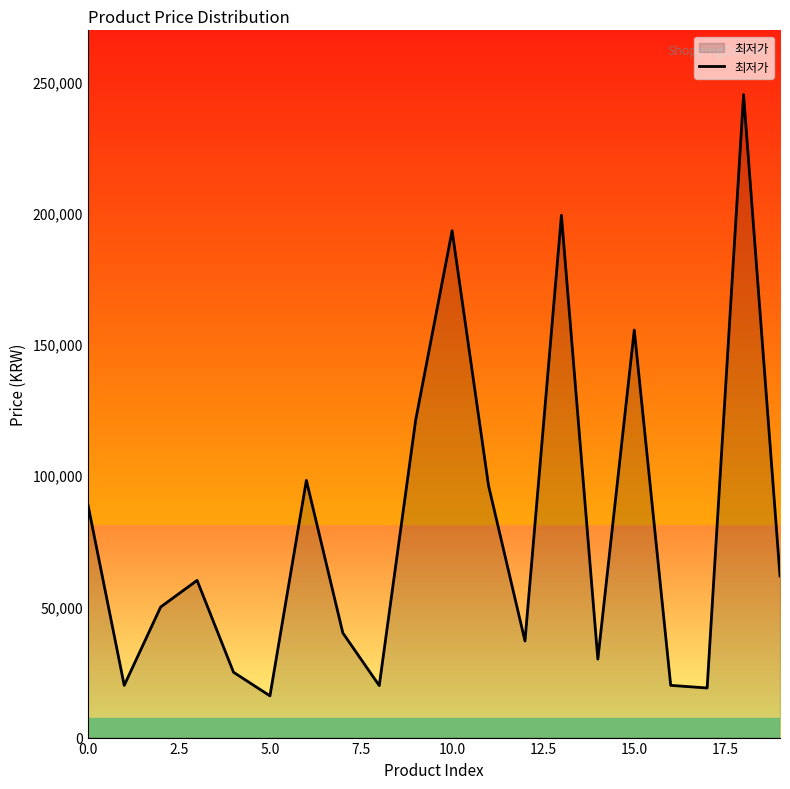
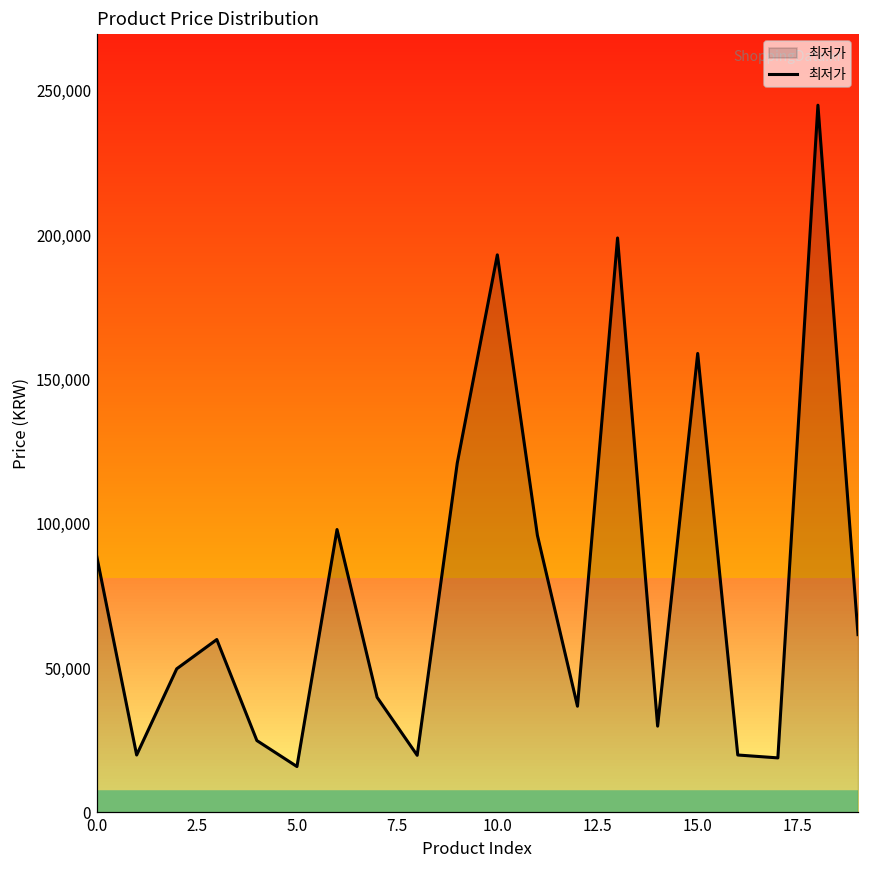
15.0: 155,000 -> 159,000
